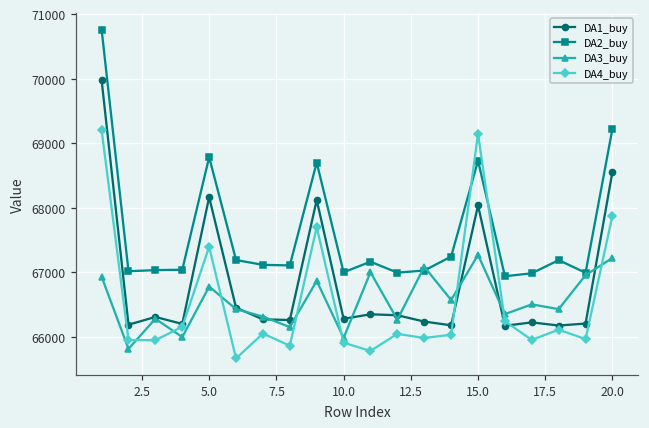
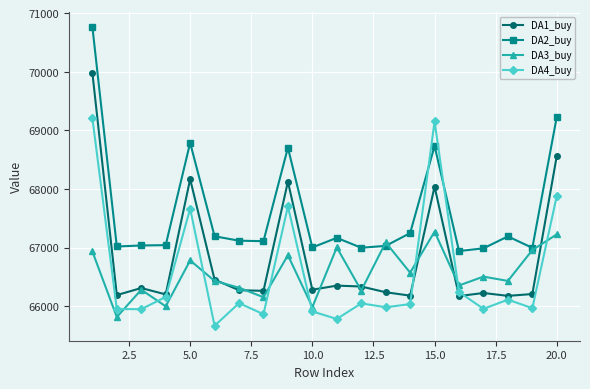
DA4_buy, 5.0: 67400 -> 67700
